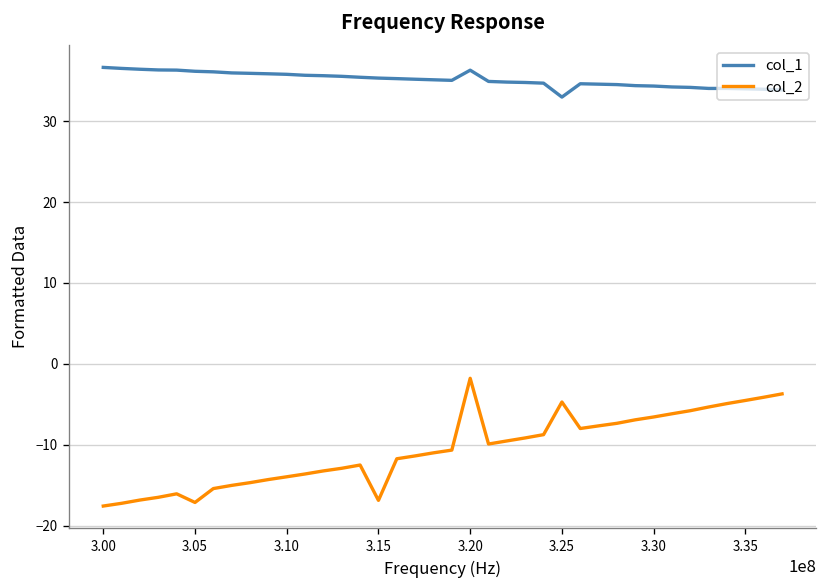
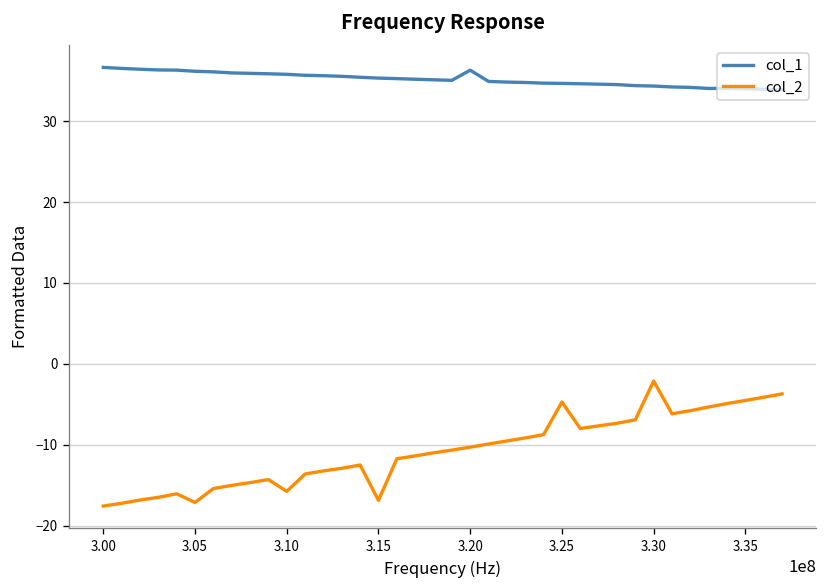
col_2, 3.10: -14 -> -16
col_2, 3.20: -2 -> -10
col_1, 3.25: 33 -> 35
col_2, 3.30: -7 -> -2
